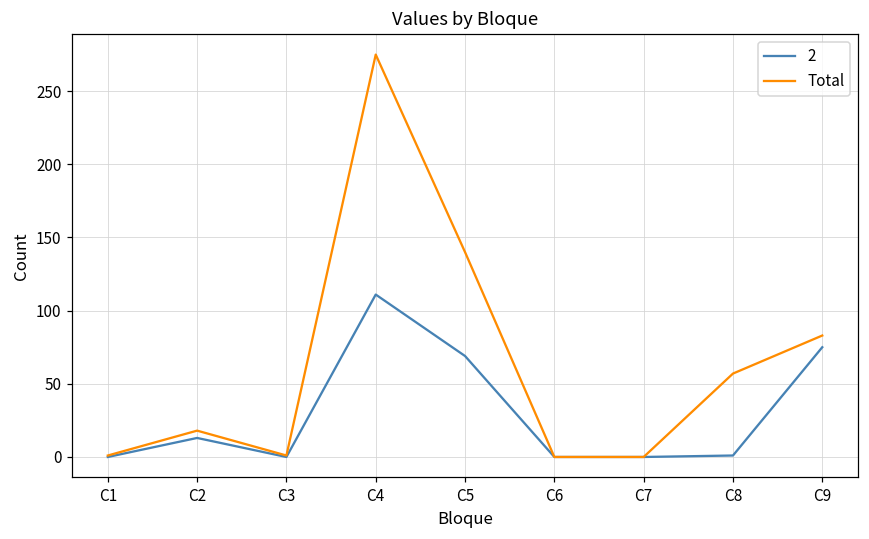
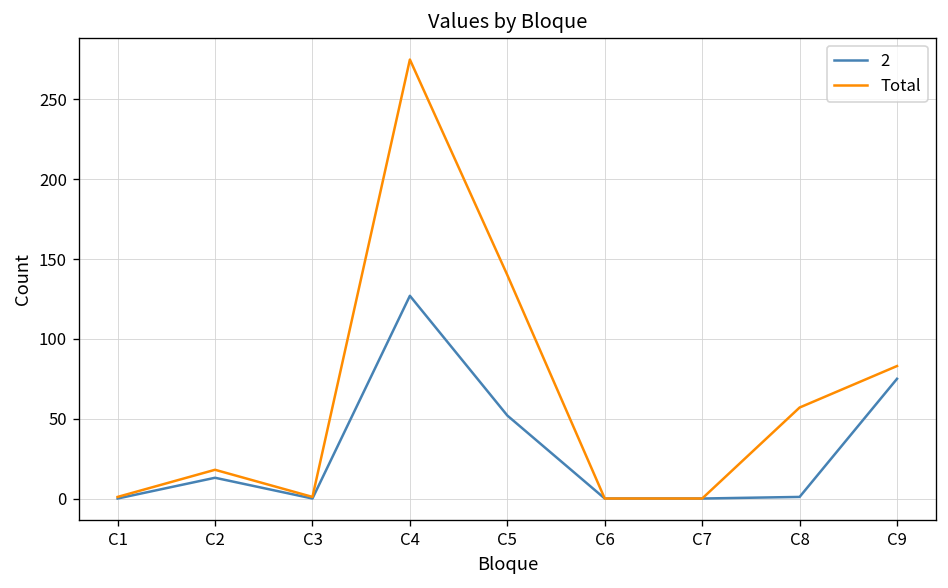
2, C4: 111 -> 127
2, C5: 69 -> 52
